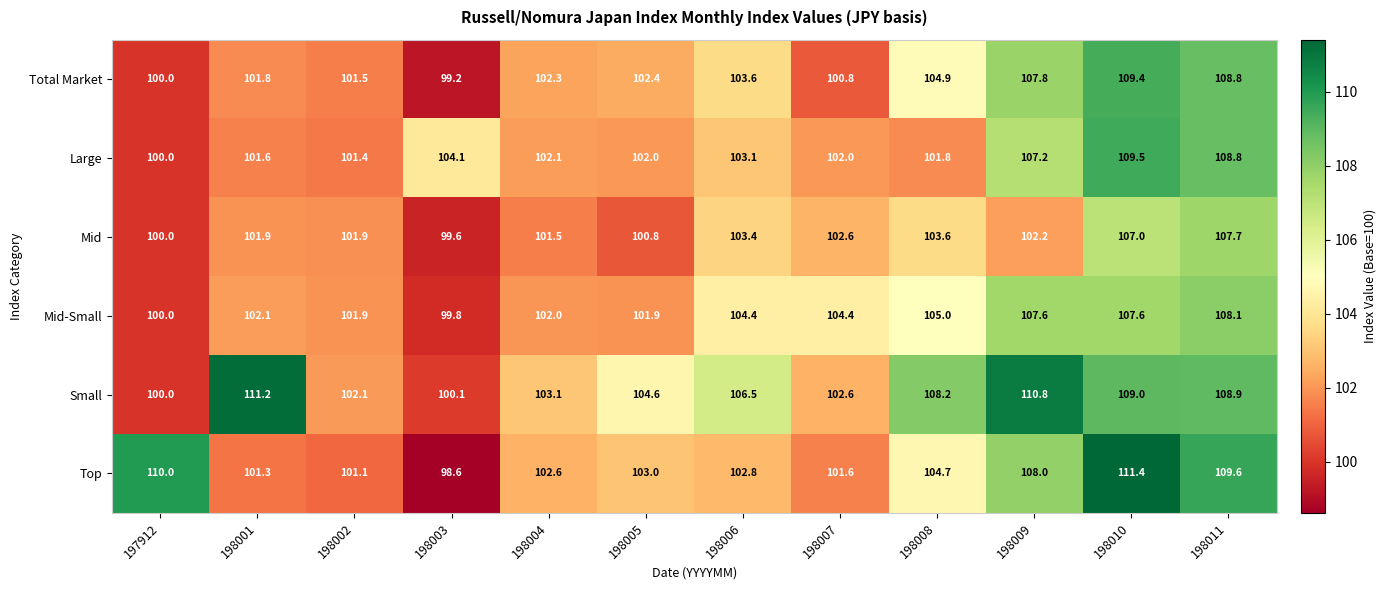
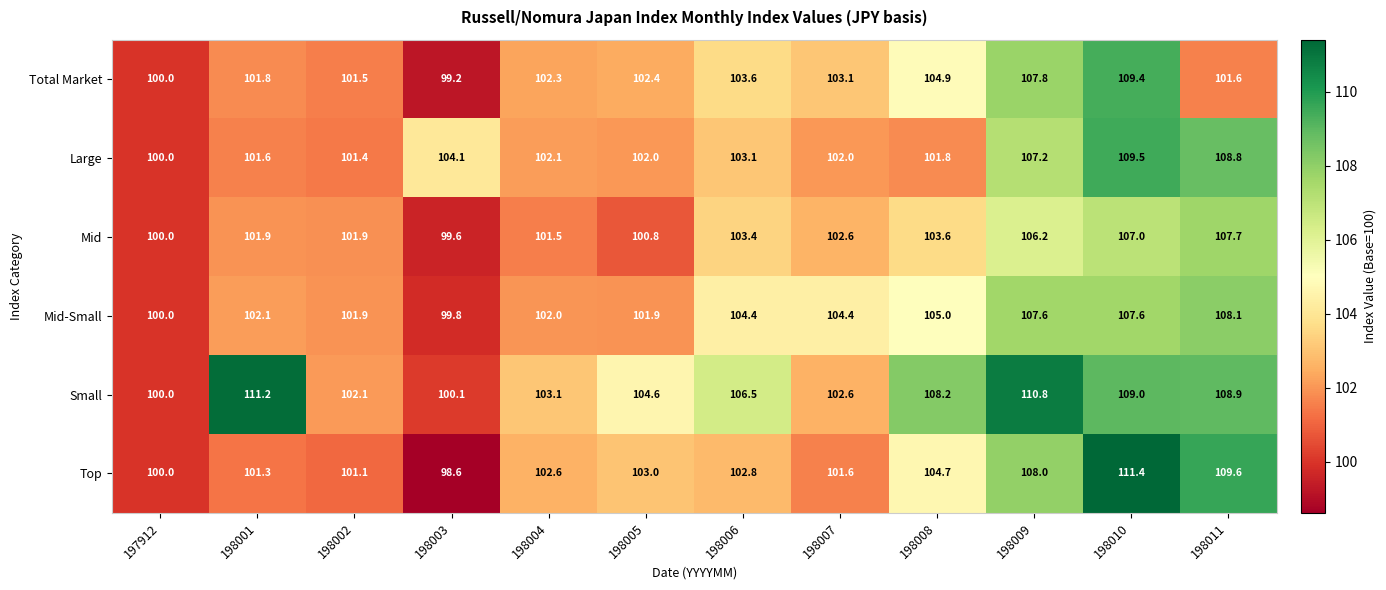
Total Market, 198007: 100.8 -> 103.1
Total Market, 198011: 108.8 -> 101.6
Mid, 198009: 102.2 -> 106.2
Top, 197912: 110.0 -> 100.0
